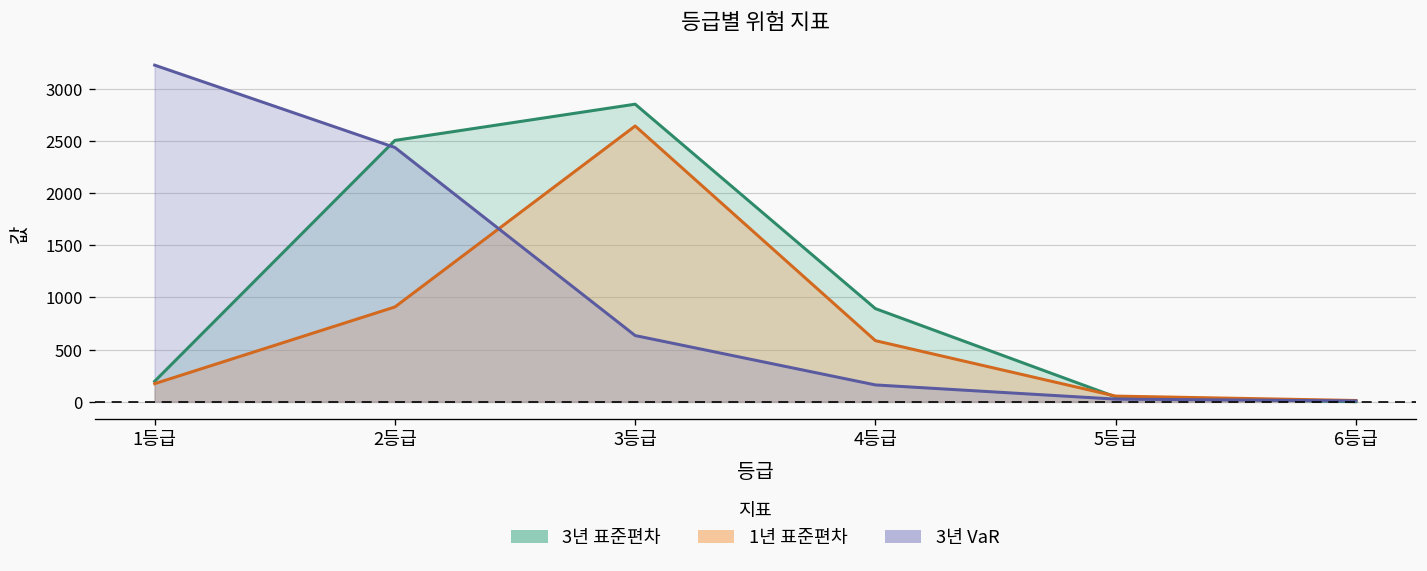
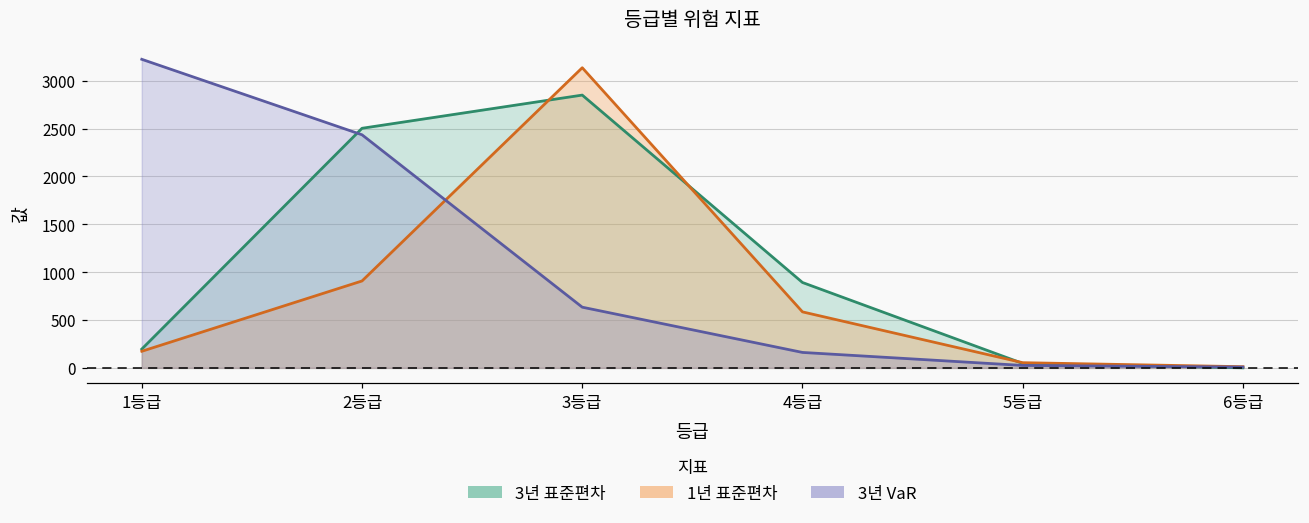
1년 표준편차, 3등급: 2600 -> 3100
